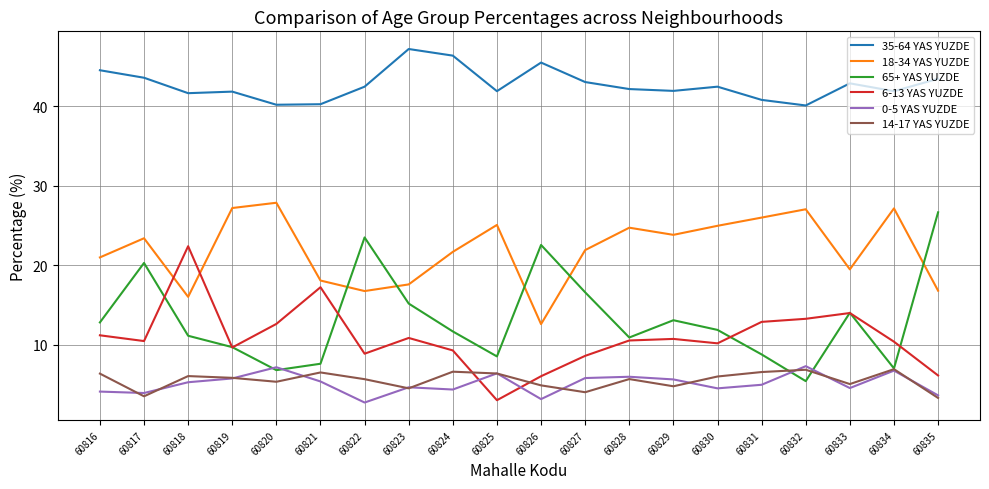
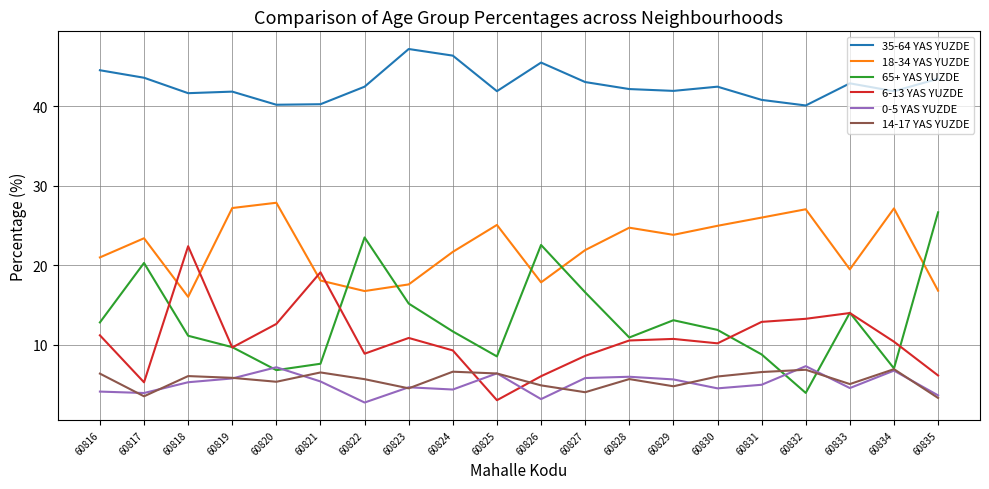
6-13 YAS YUZDE, 60817: 10 -> 5
6-13 YAS YUZDE, 60821: 17 -> 19
18-34 YAS YUZDE, 60826: 13 -> 18
65+ YAS YUZDE, 60832: 5 -> 4
